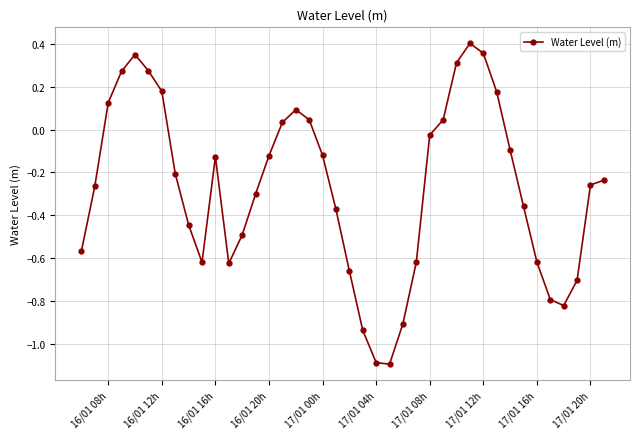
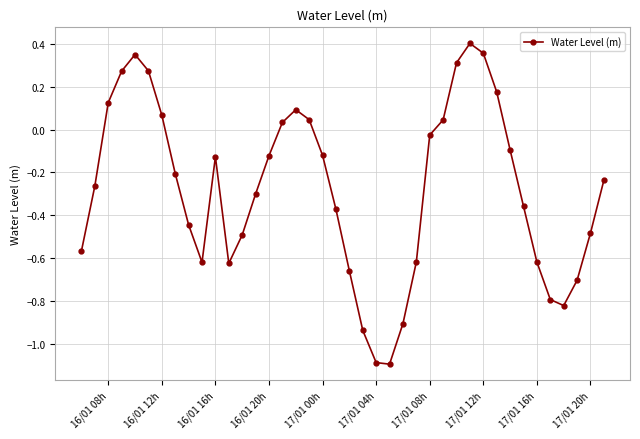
16/01 12h: 0.18 -> 0.07
17/01 20h: -0.26 -> -0.48
